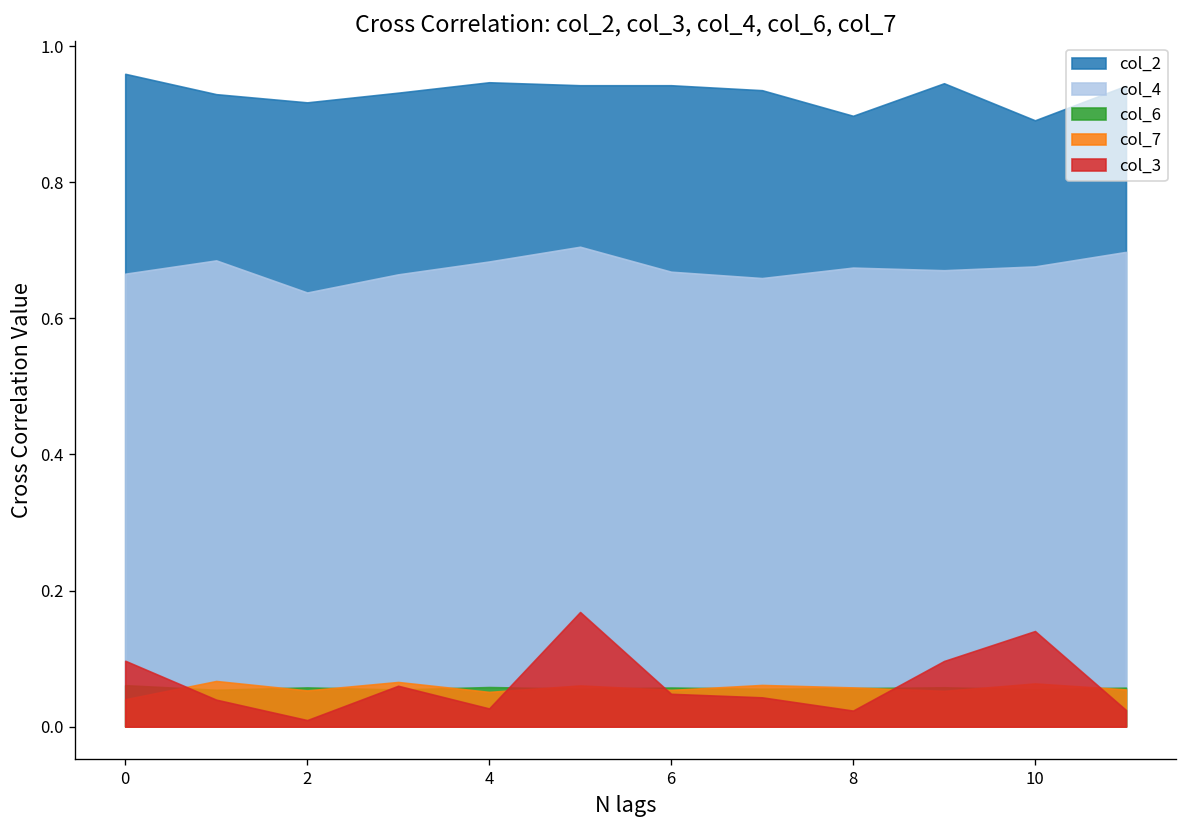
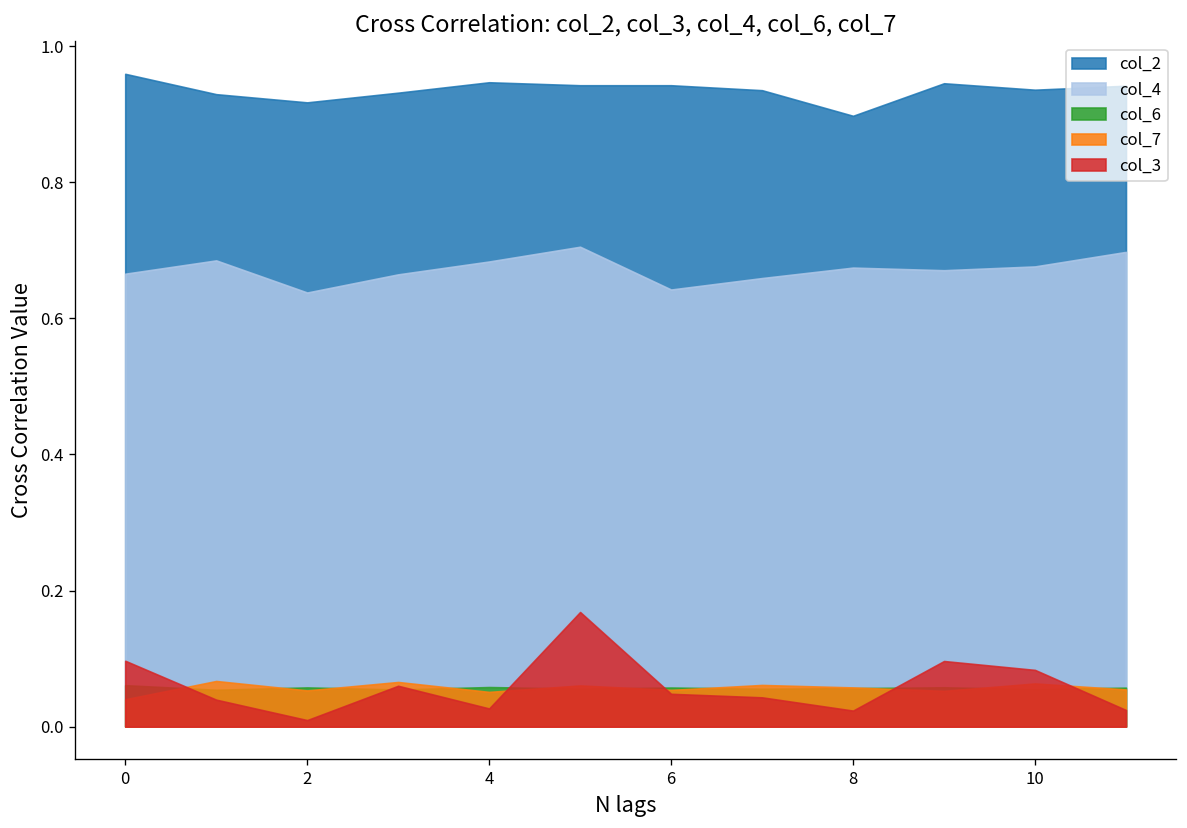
col_4, 6: 0.67 -> 0.64
col_2, 10: 0.89 -> 0.94
col_3, 10: 0.14 -> 0.08
